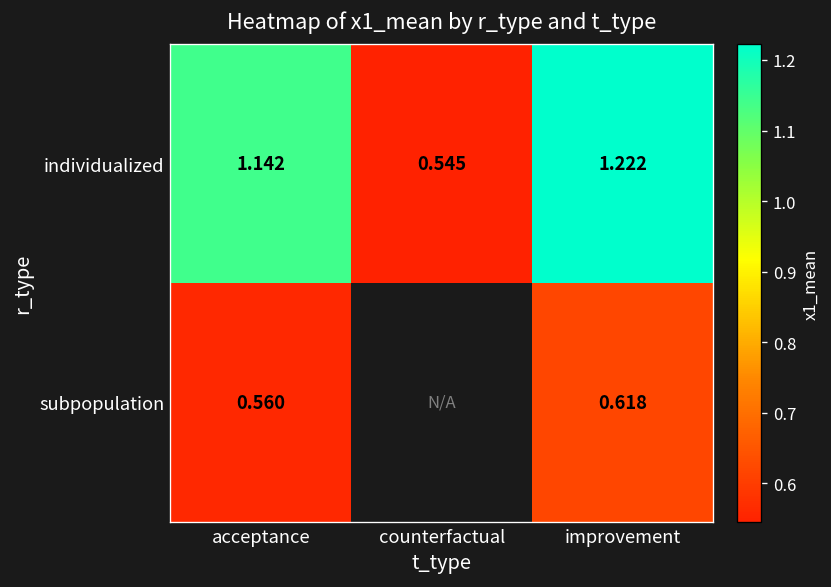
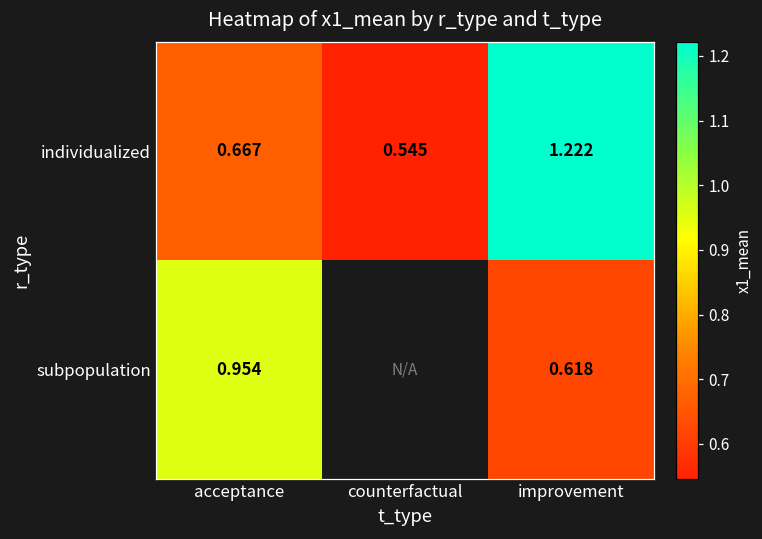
individualized, acceptance: 1.142 -> 0.667
subpopulation, acceptance: 0.560 -> 0.954
